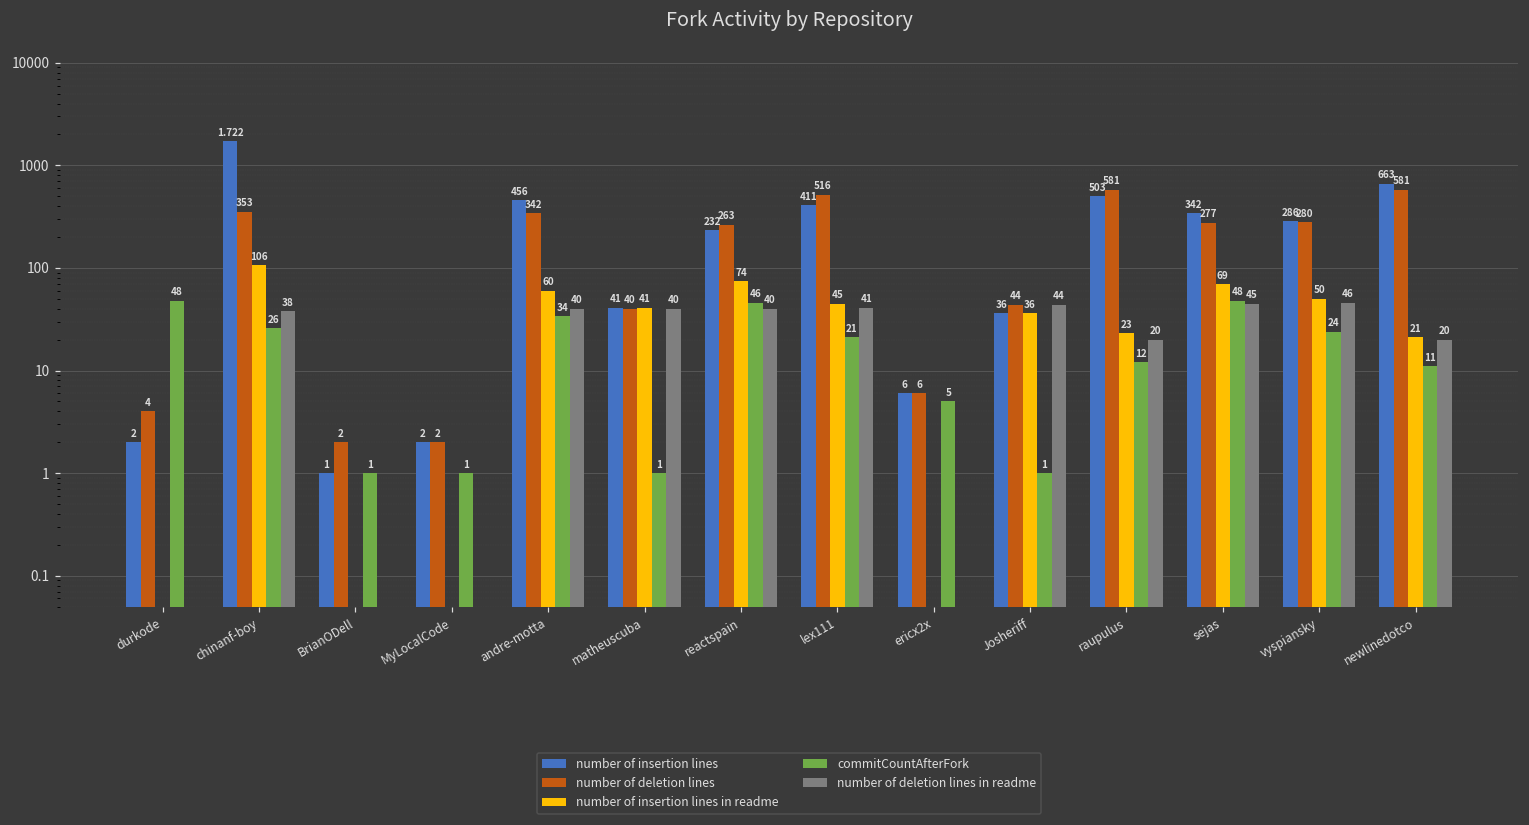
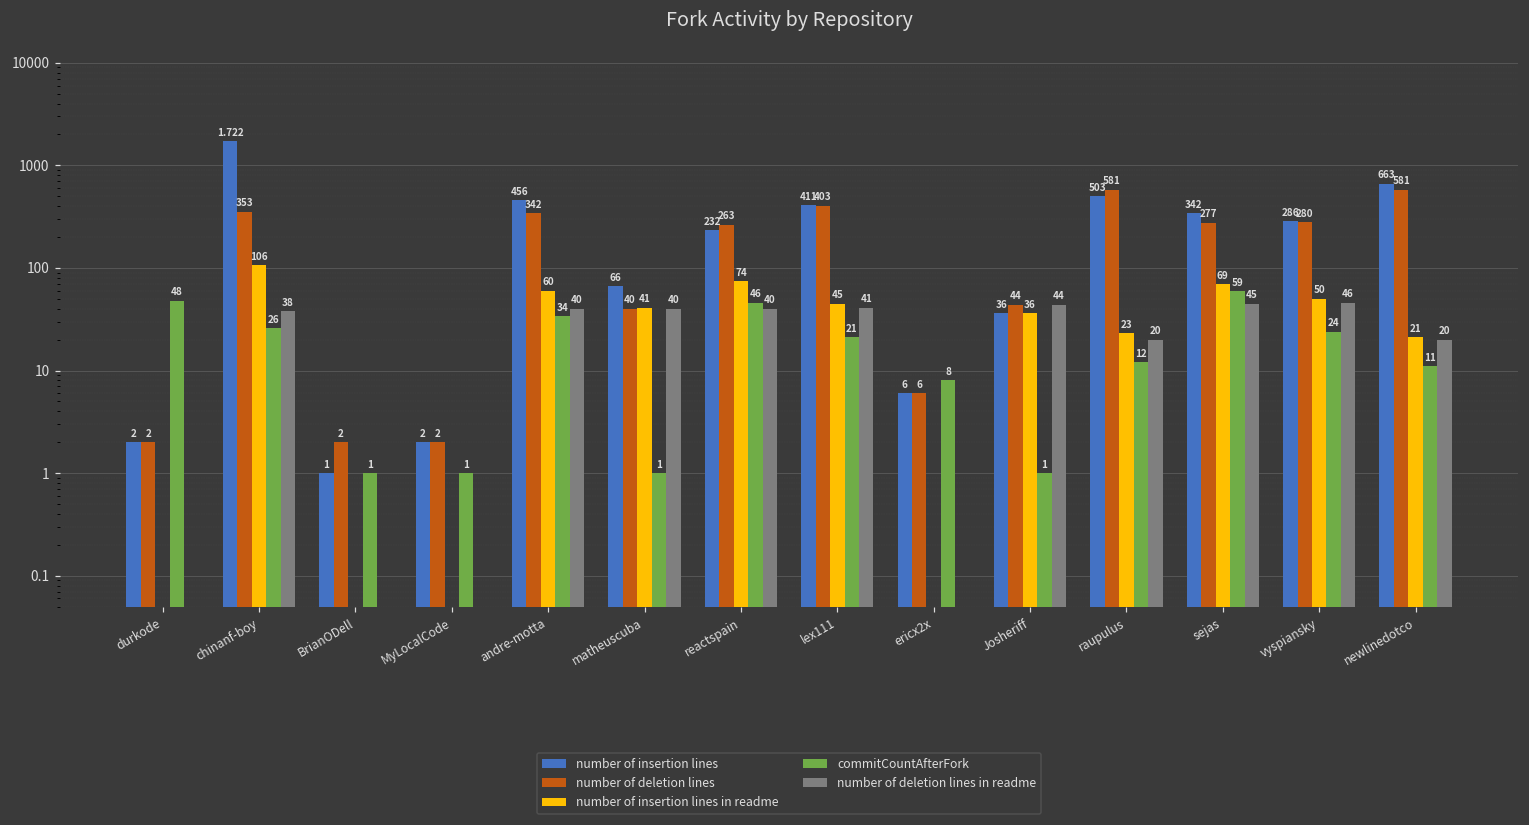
number of deletion lines, durkode: 4 -> 2
number of insertion lines, matheuscuba: 41 -> 66
number of deletion lines, lex111: 516 -> 403
commitCountAfterFork, ericx2x: 5 -> 8
commitCountAfterFork, sejas: 48 -> 59
